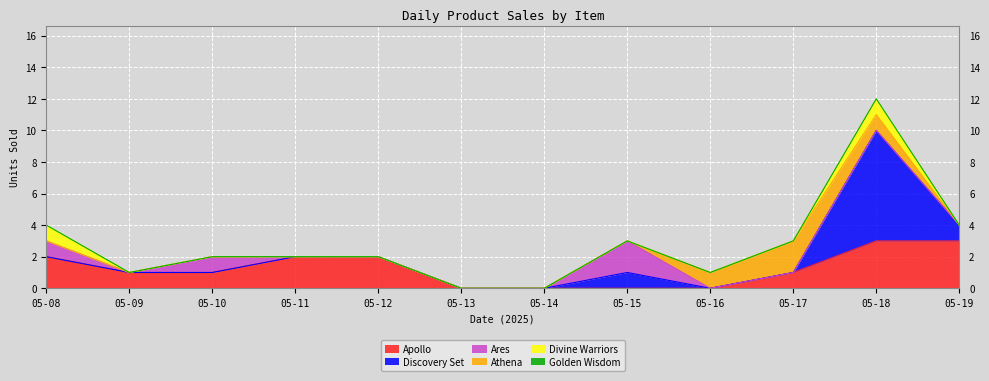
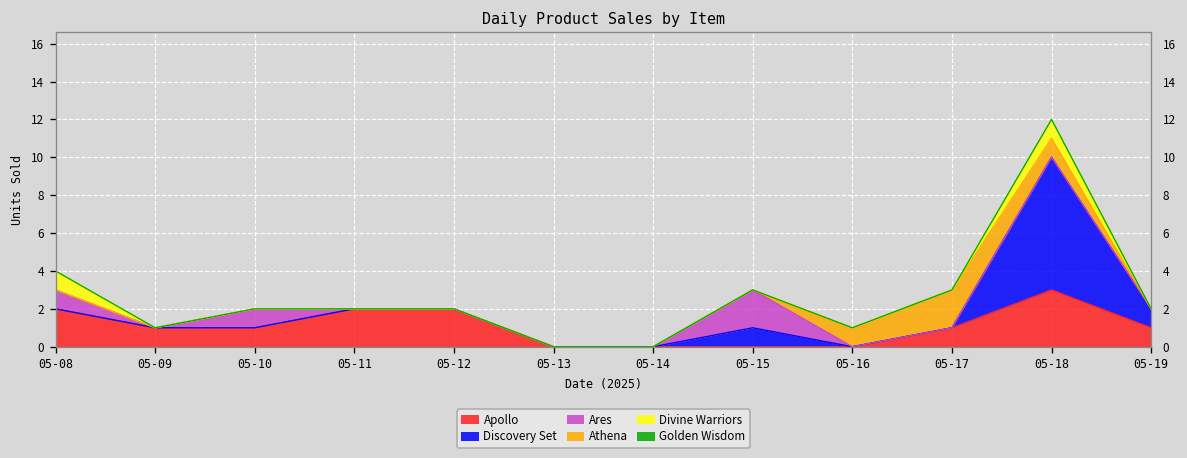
Apollo, 05-19: 3 -> 1
